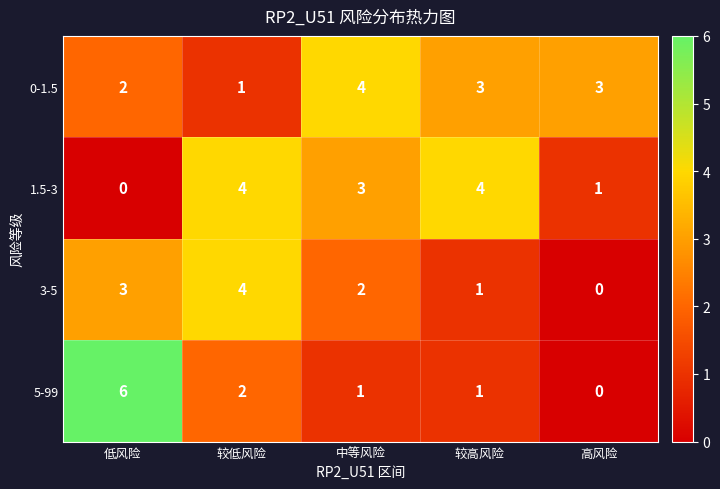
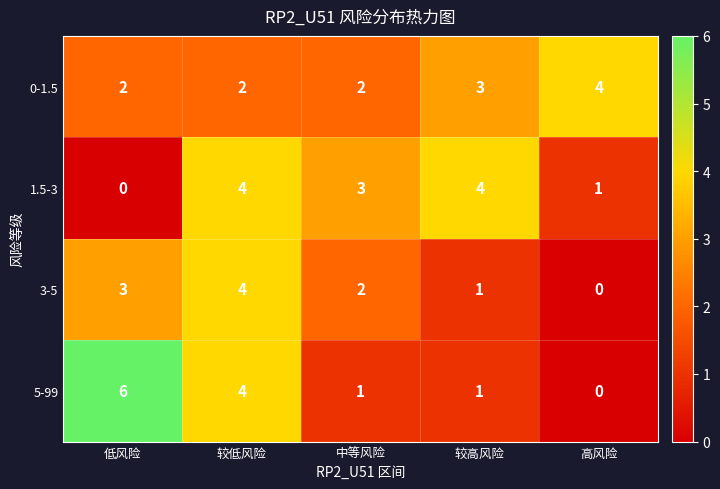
0-1.5, 较低风险: 1 -> 2
0-1.5, 中等风险: 4 -> 2
0-1.5, 高风险: 3 -> 4
5-99, 较低风险: 2 -> 4
